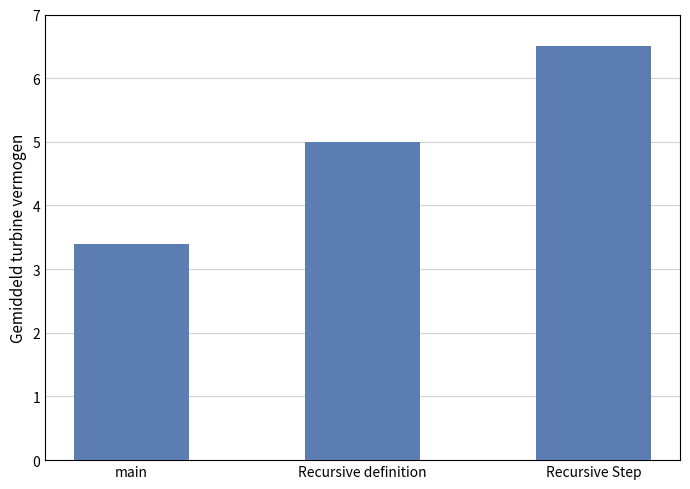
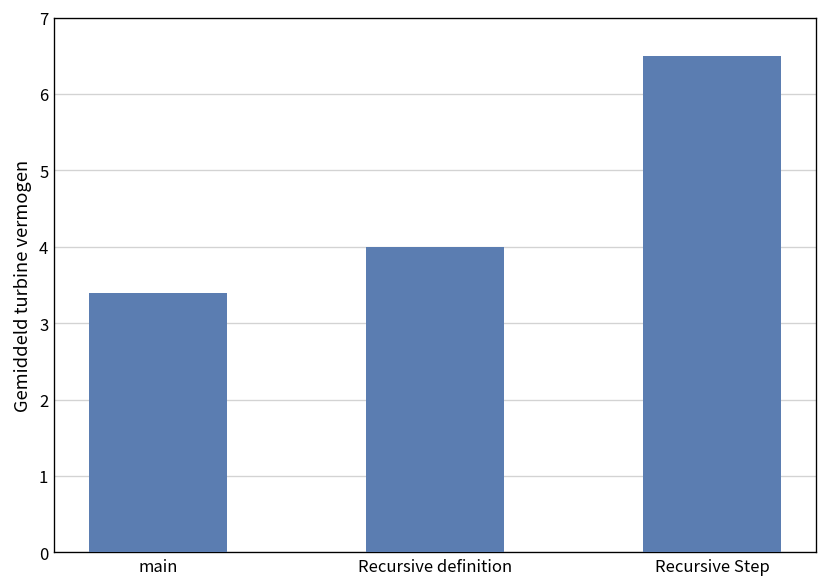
Recursive definition: 5 -> 4
